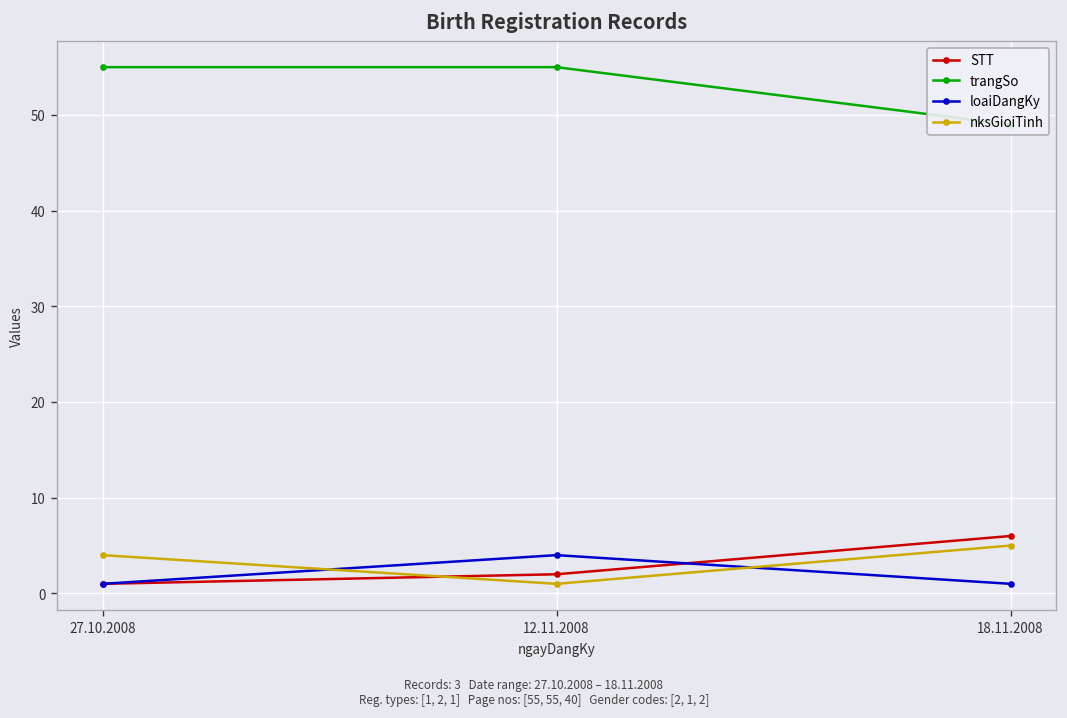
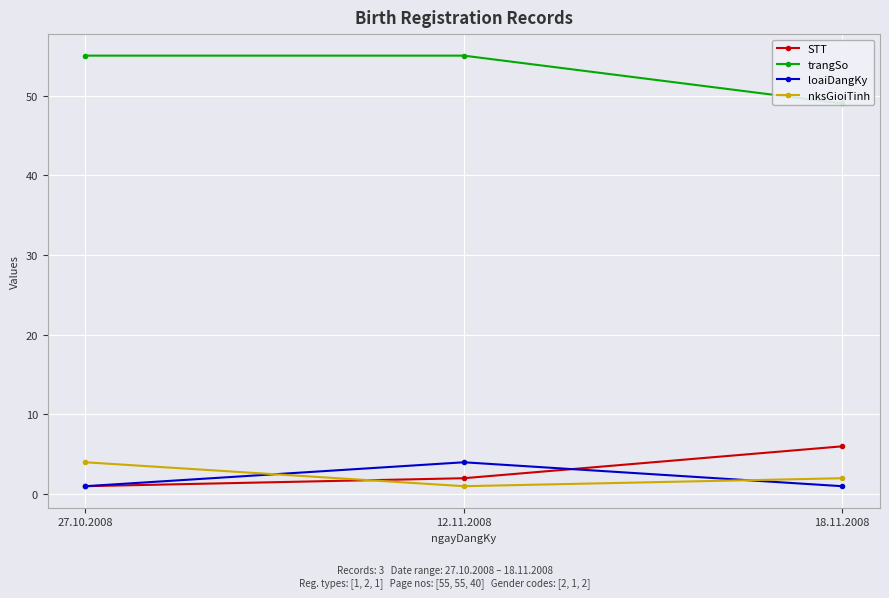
nksGioiTinh, 18.11.2008: 5 -> 2
